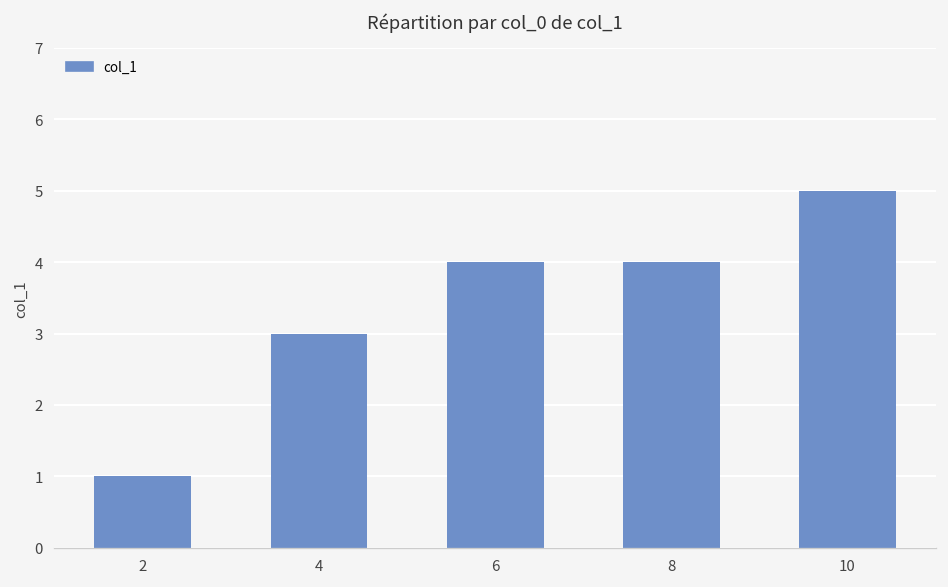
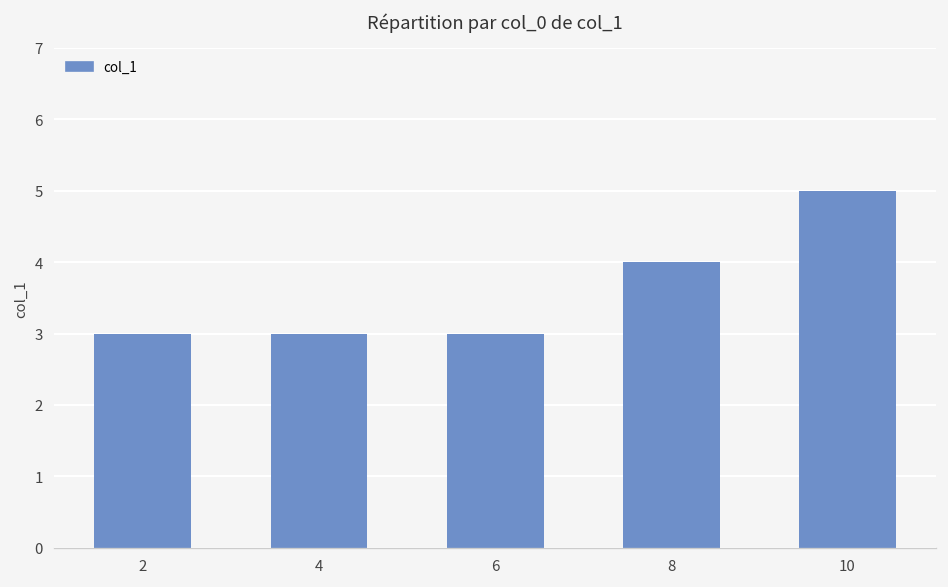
2: 1 -> 3
6: 4 -> 3
